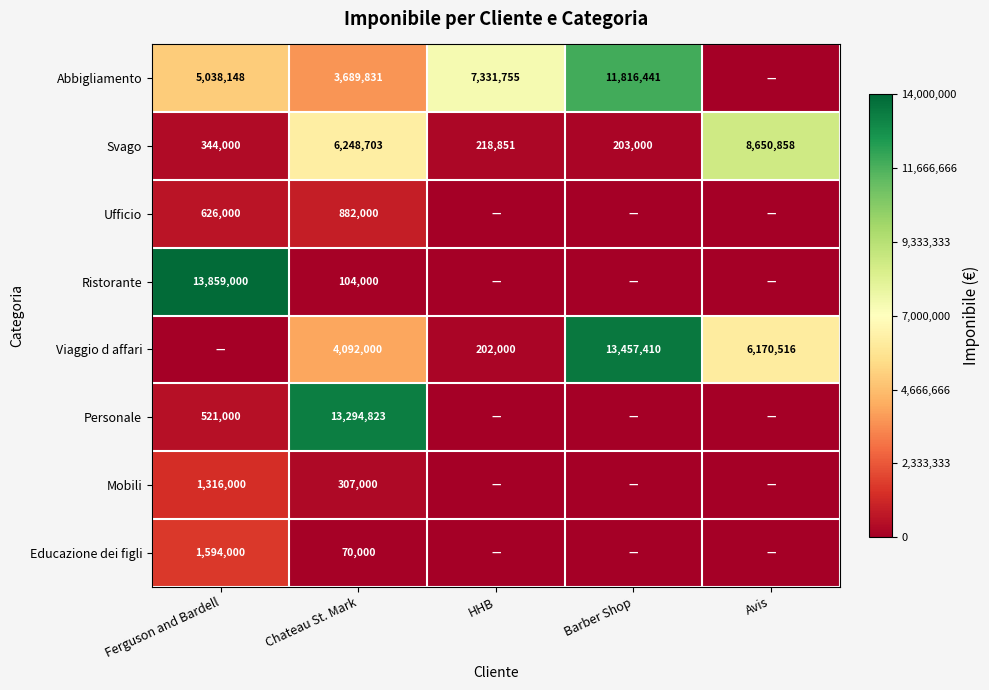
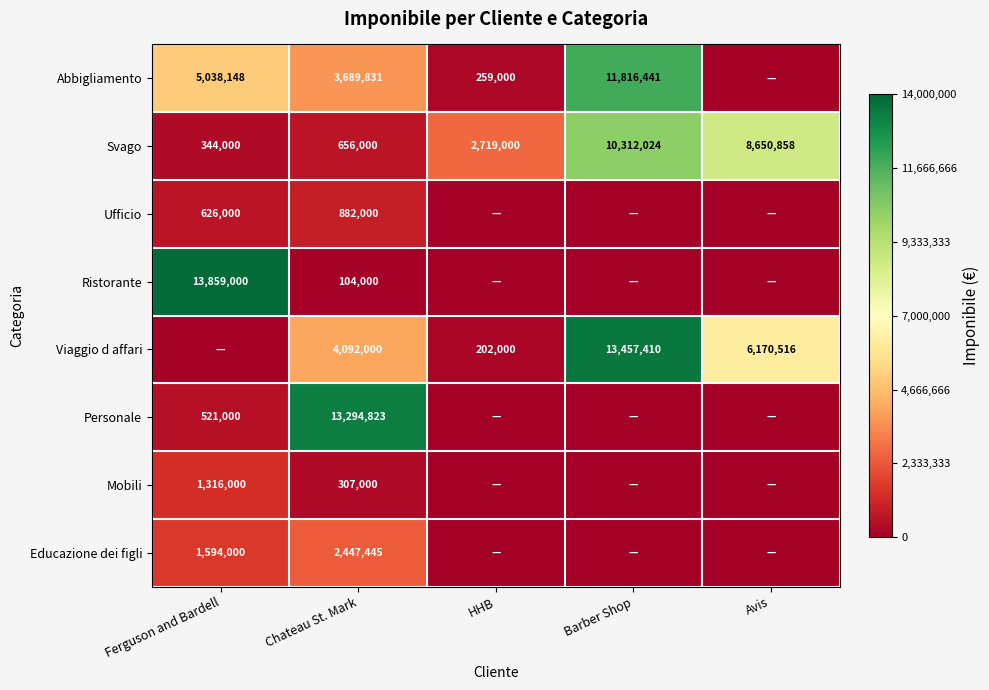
Abbigliamento, HHB: 7,331,755 -> 259,000
Svago, Chateau St. Mark: 6,248,703 -> 656,000
Svago, HHB: 218,851 -> 2,719,000
Svago, Barber Shop: 203,000 -> 10,312,024
Educazione dei figli, Chateau St. Mark: 70,000 -> 2,447,445
